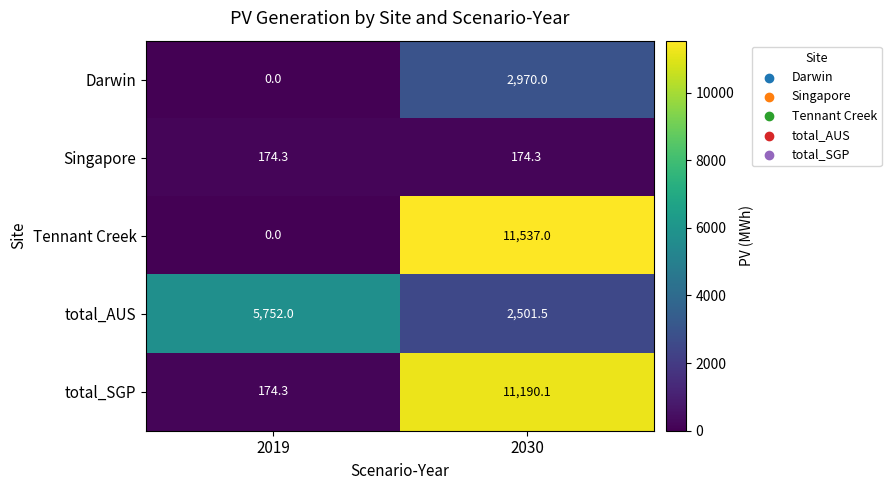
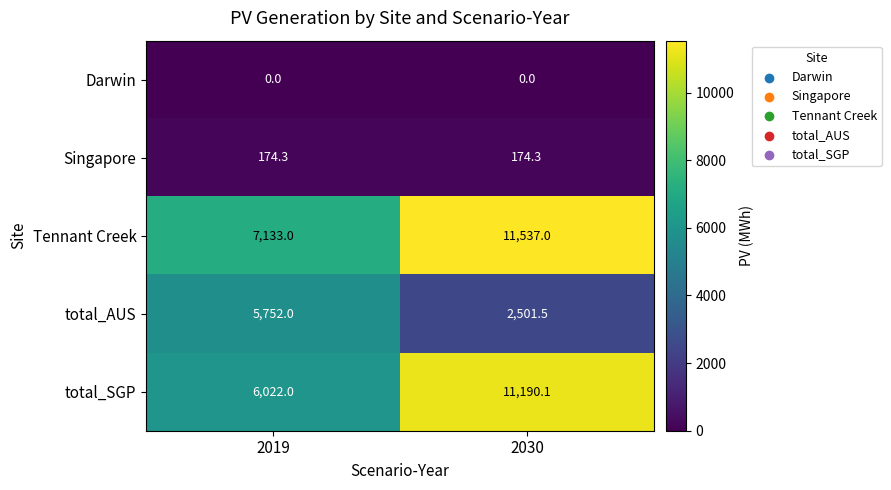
Darwin, 2030: 2,970.0 -> 0.0
Tennant Creek, 2019: 0.0 -> 7,133.0
total_SGP, 2019: 174.3 -> 6,022.0
